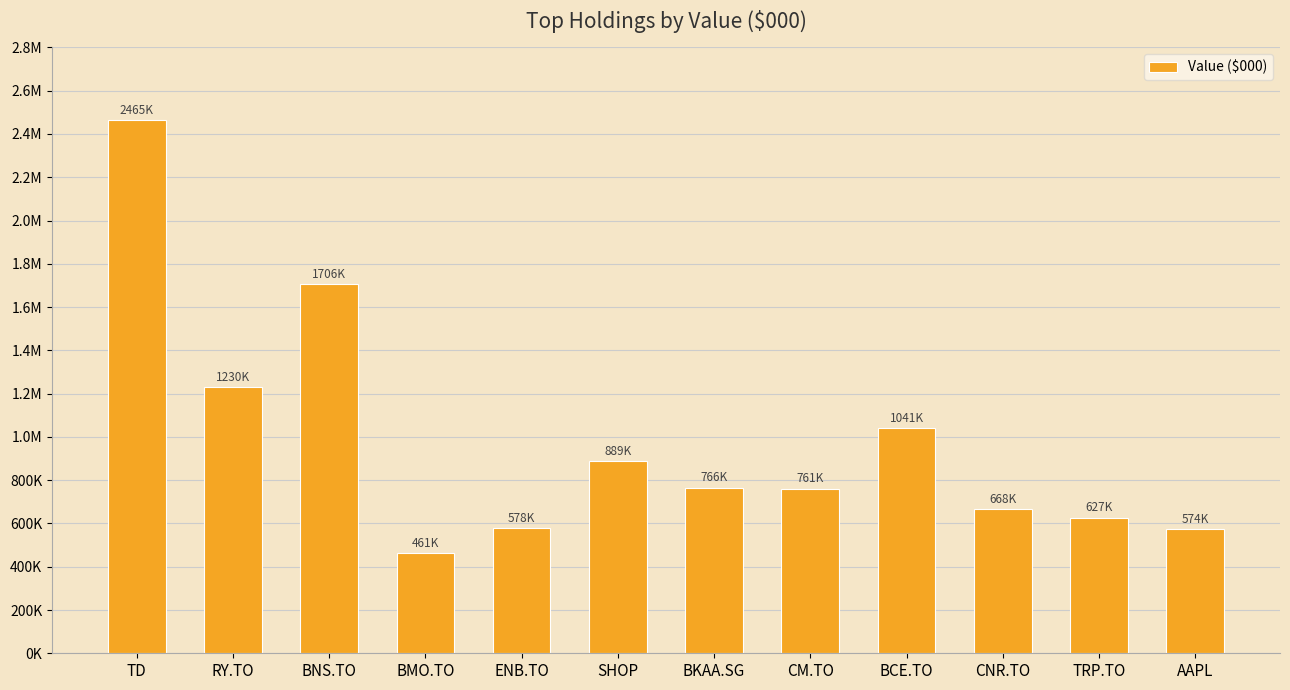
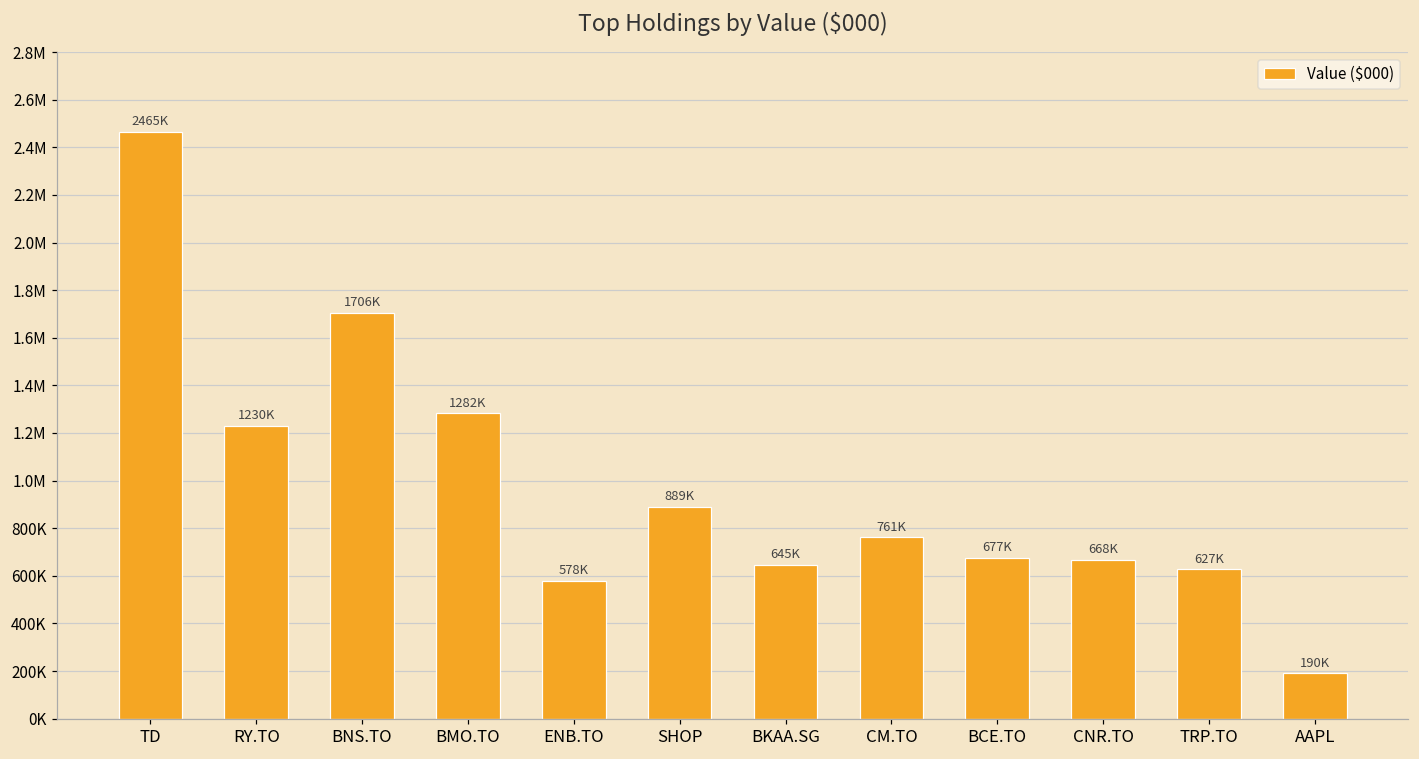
BMO.TO: 461K -> 1282K
BKAA.SG: 766K -> 645K
BCE.TO: 1041K -> 677K
AAPL: 574K -> 190K
